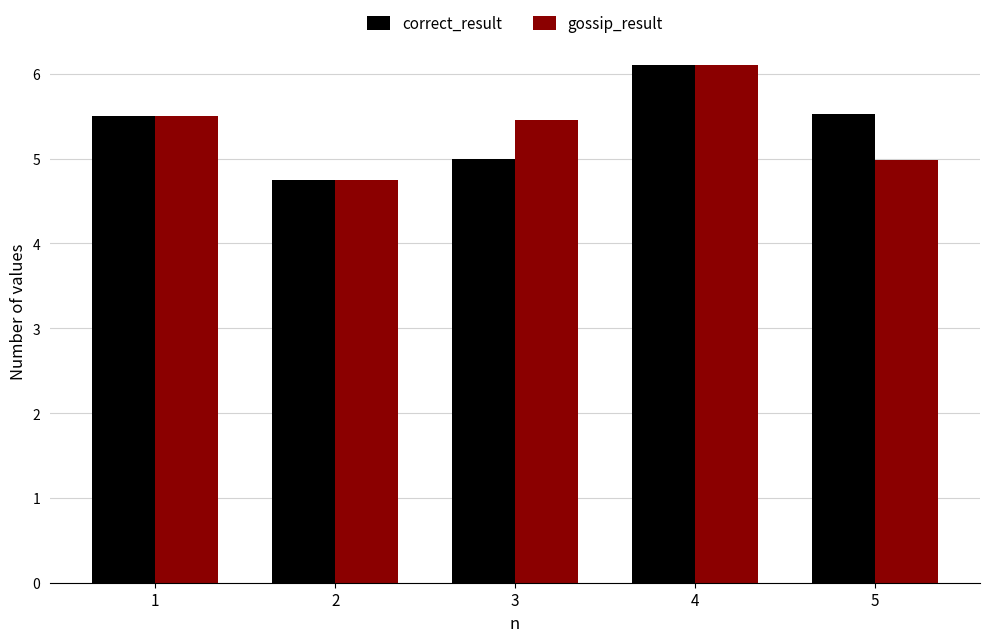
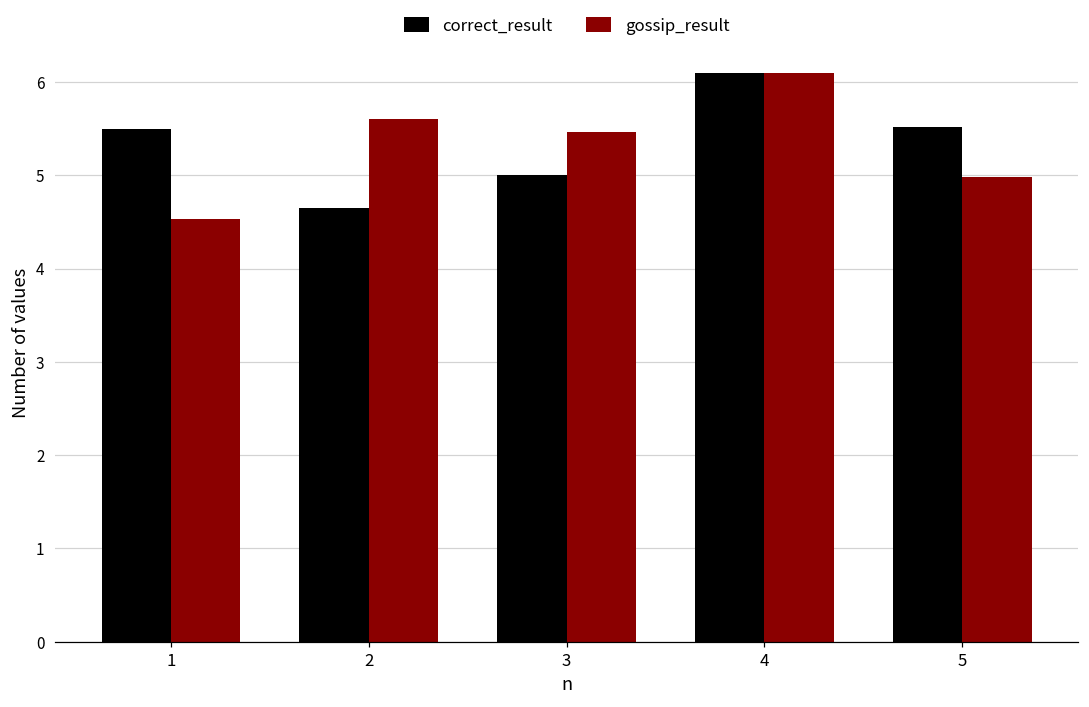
gossip_result, 1: 5.5 -> 4.5
correct_result, 2: 4.8 -> 4.7
gossip_result, 2: 4.7 -> 5.6
